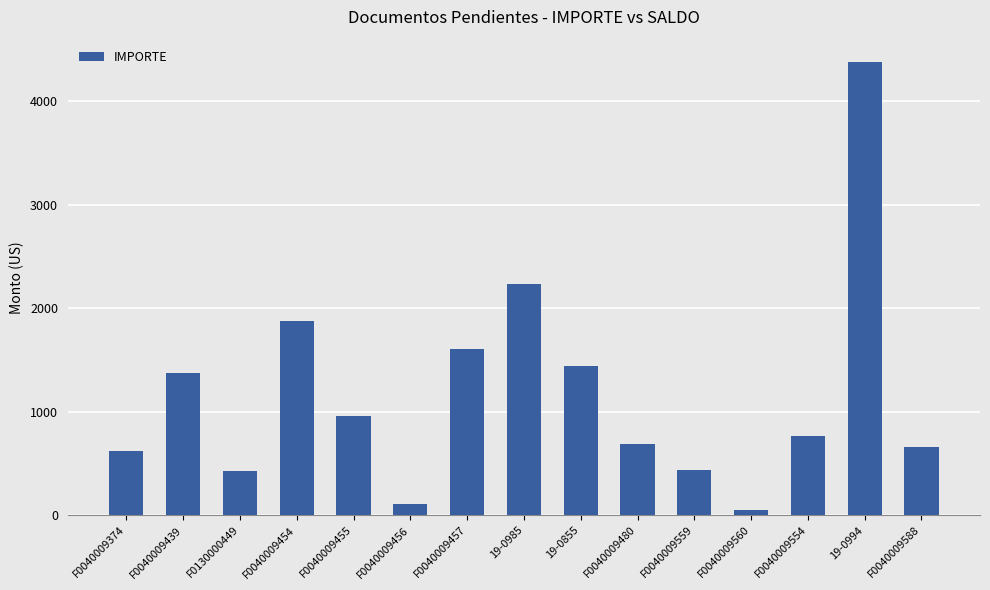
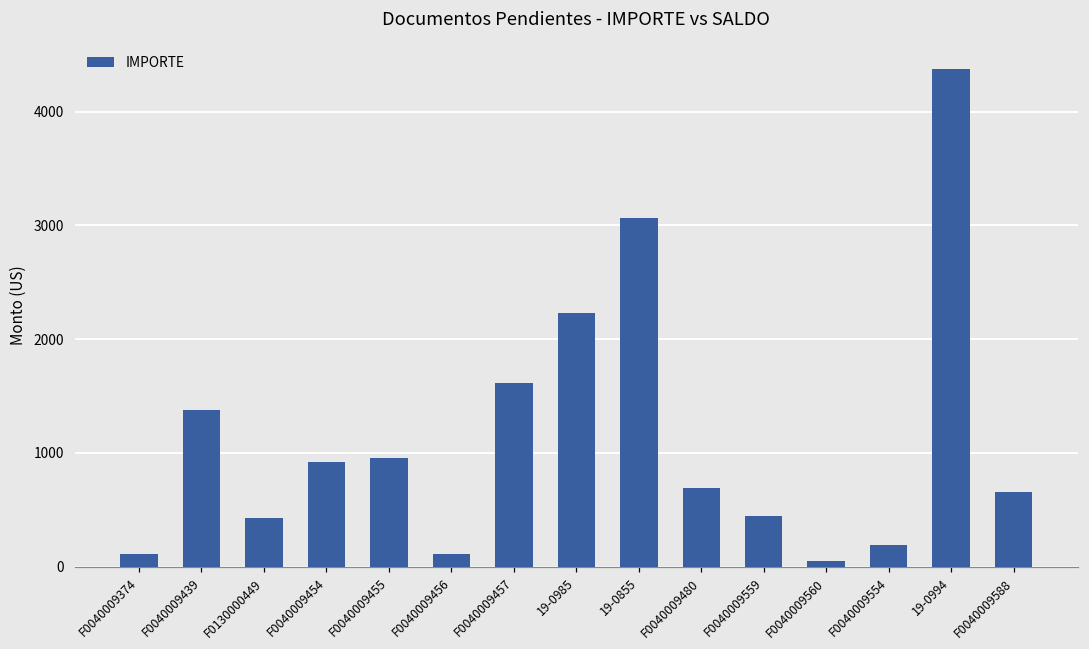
F0040009374: 620 -> 110
F0040009454: 1880 -> 920
19-0855: 1440 -> 3070
F0040009554: 760 -> 190
